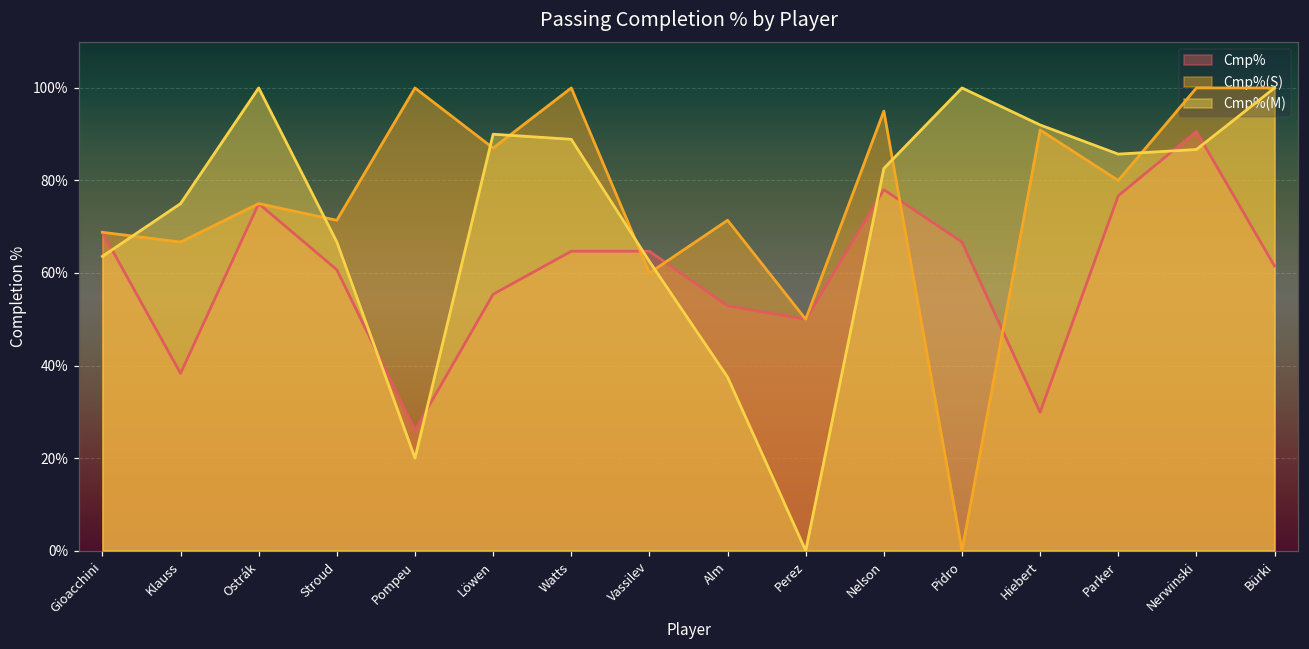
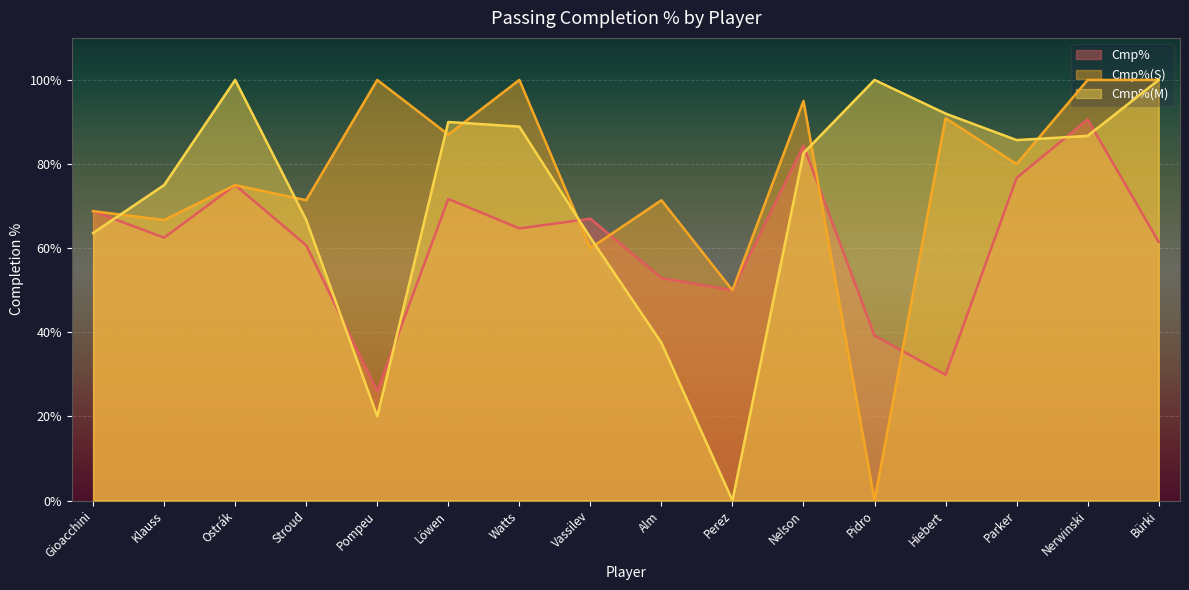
Cmp%, Klauss: 38% -> 63%
Cmp%, Löwen: 55% -> 72%
Cmp%, Vassilev: 65% -> 67%
Cmp%, Nelson: 78% -> 84%
Cmp%, Pidro: 67% -> 39%
